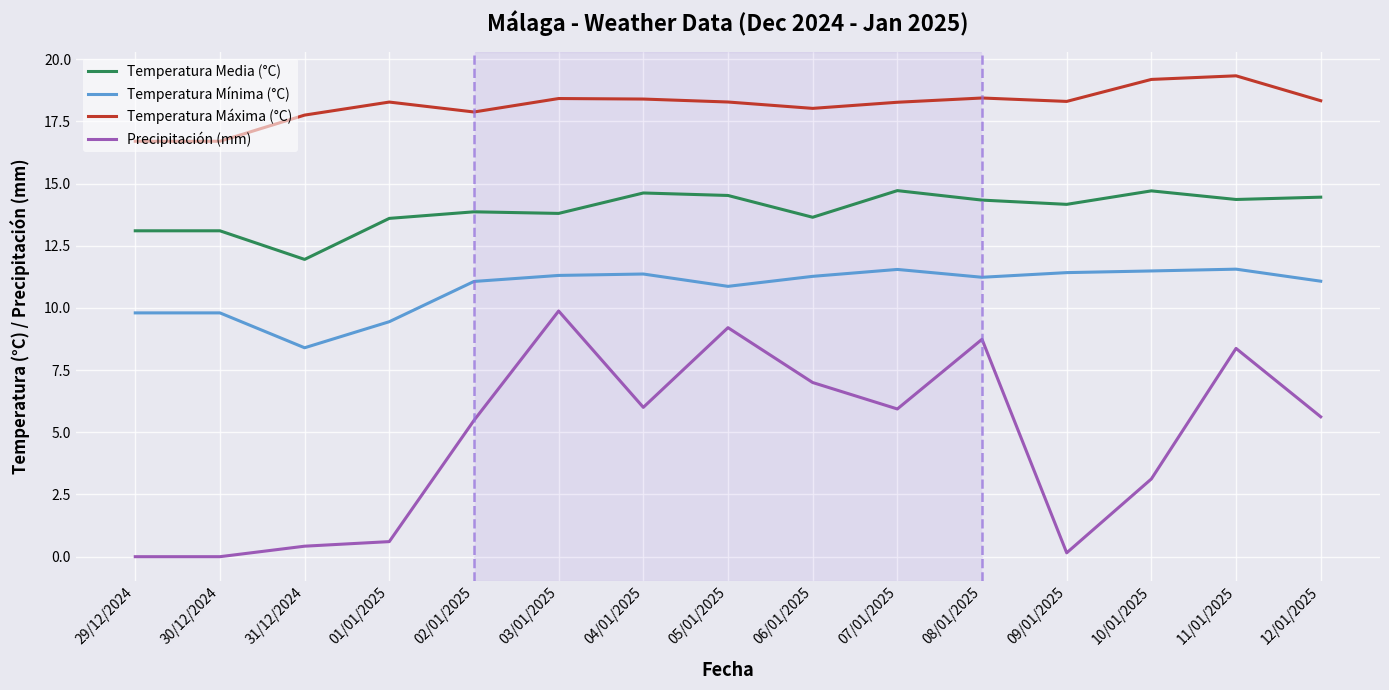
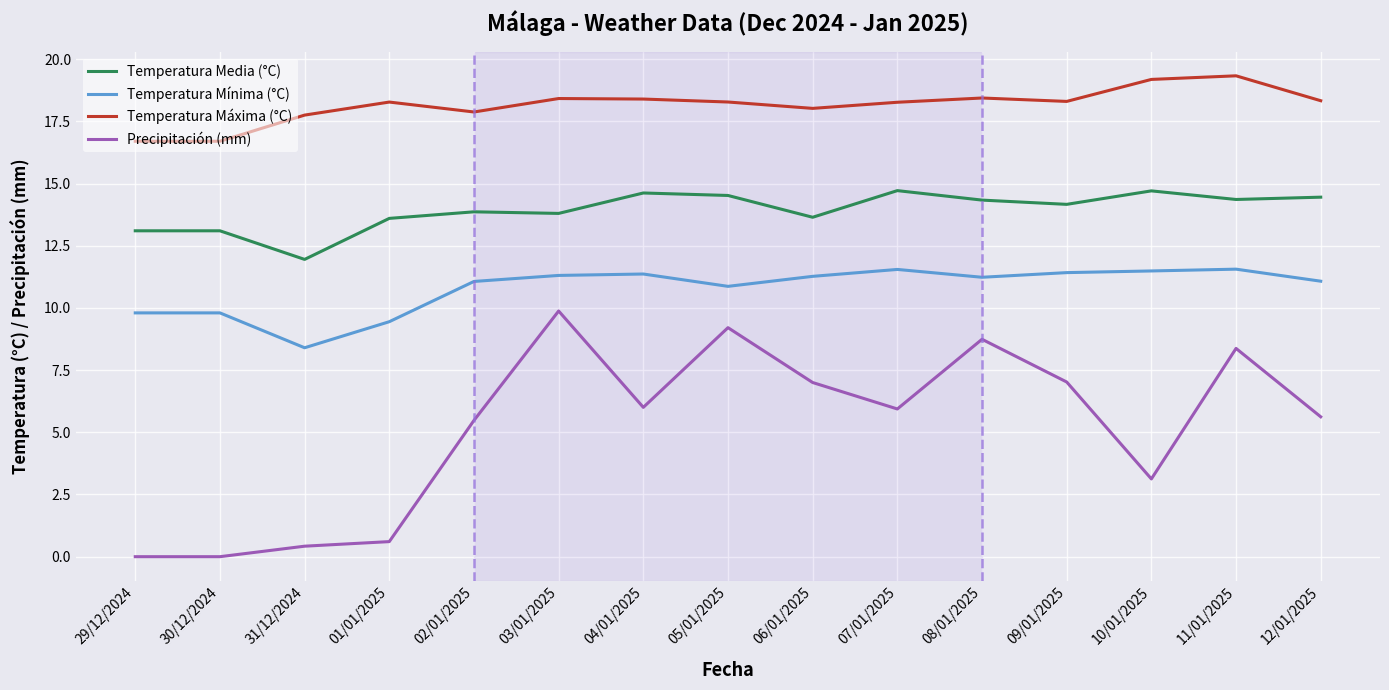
Precipitación (mm), 09/01/2025: 0.2 -> 7.0
